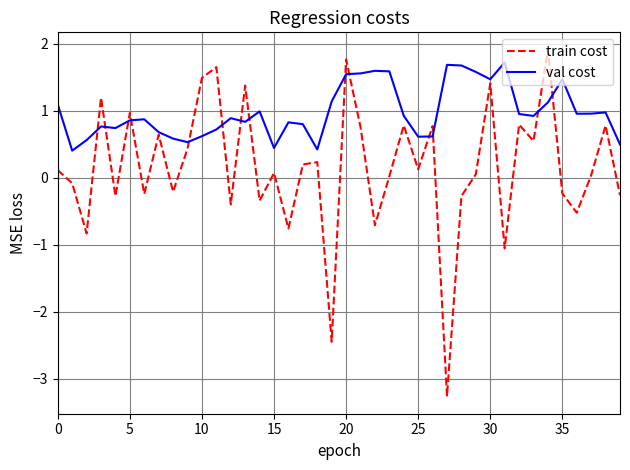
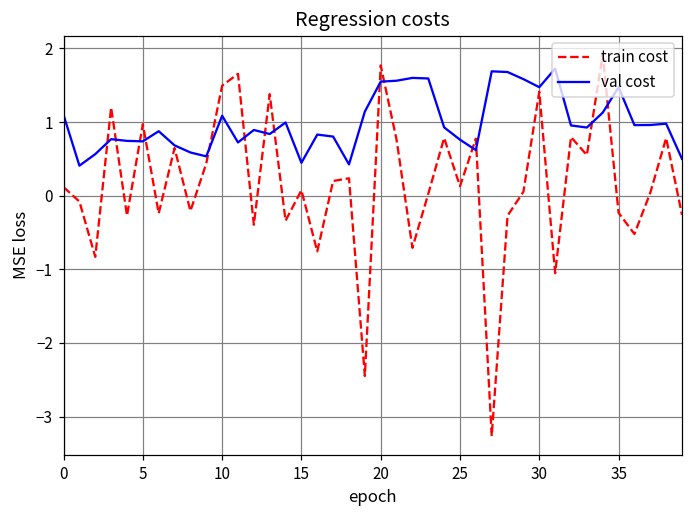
val cost, 5: 0.9 -> 0.7
val cost, 10: 0.6 -> 1.1
val cost, 25: 0.6 -> 0.8
